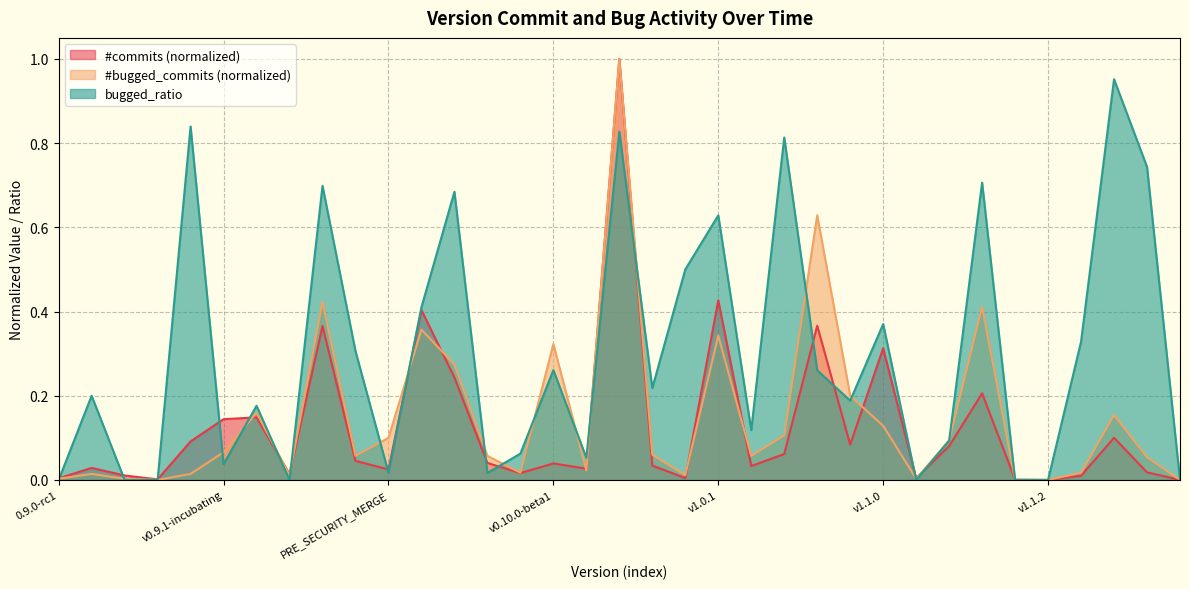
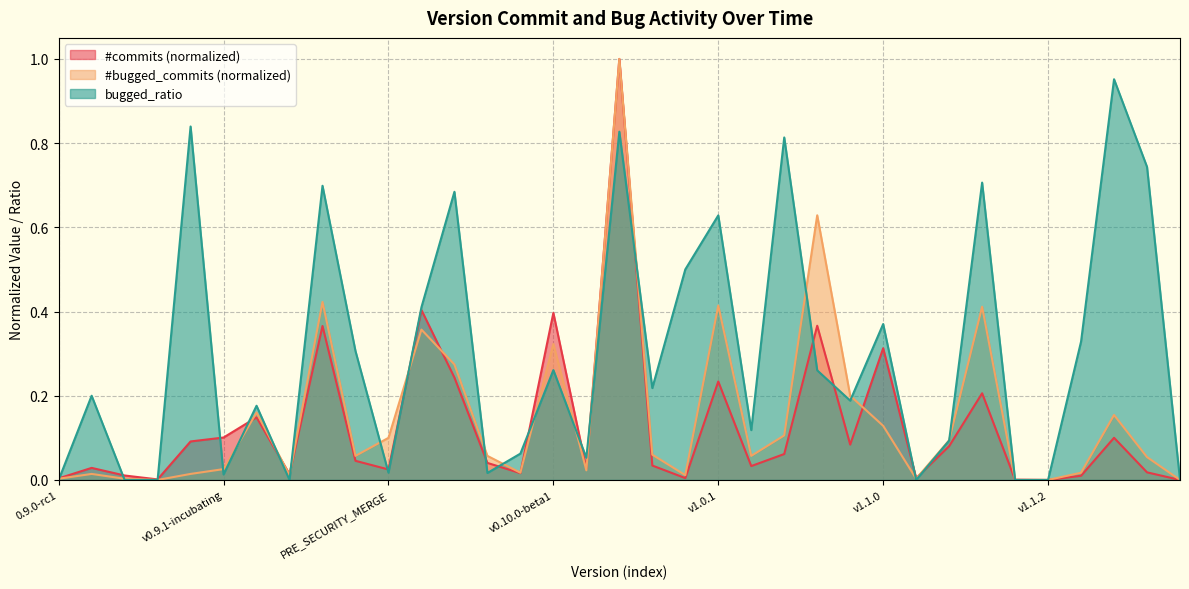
#commits (normalized), v0.9.1-incubating: 0.14 -> 0.10
#bugged_commits (normalized), v0.9.1-incubating: 0.07 -> 0.03
bugged_ratio, v0.9.1-incubating: 0.04 -> 0.01
#commits (normalized), v0.10.0-beta1: 0.04 -> 0.40
#commits (normalized), v1.0.1: 0.43 -> 0.23
#bugged_commits (normalized), v1.0.1: 0.34 -> 0.41
